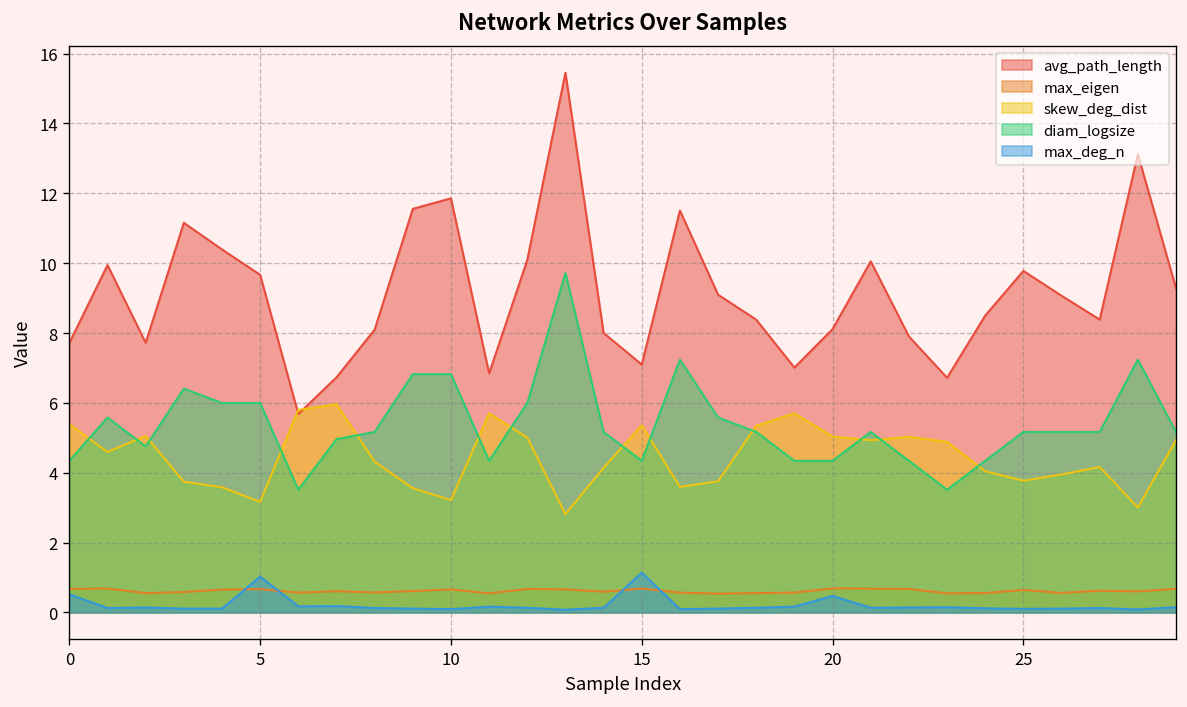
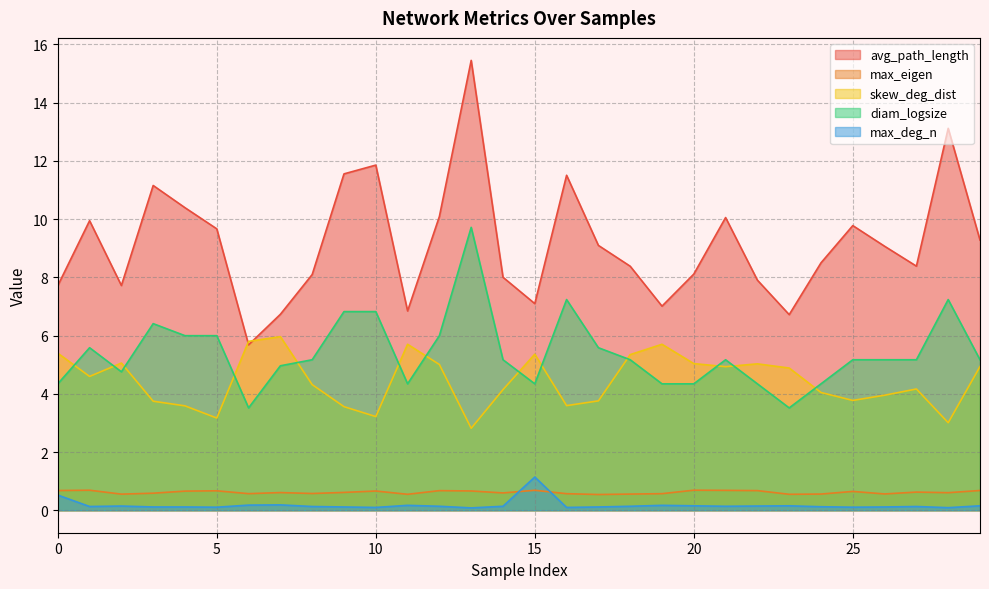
max_deg_n, 5: 1.0 -> 0.1
max_deg_n, 20: 0.5 -> 0.2
